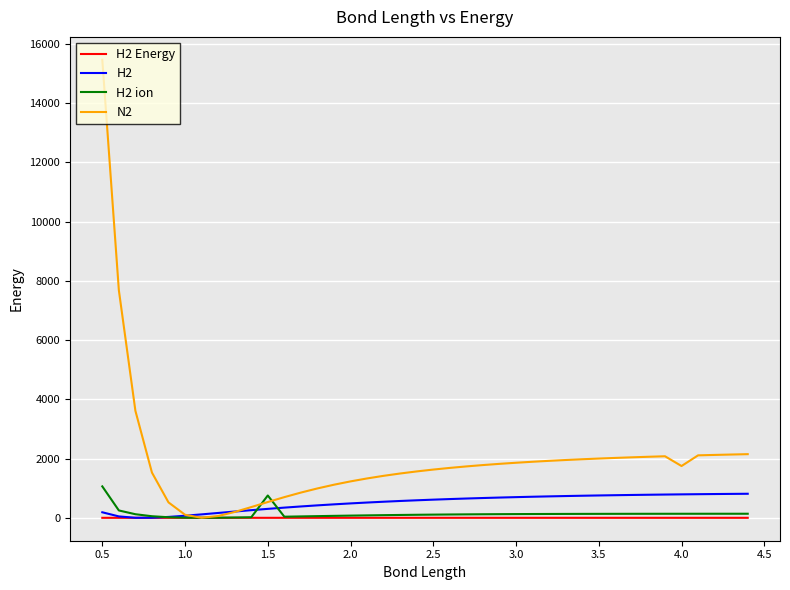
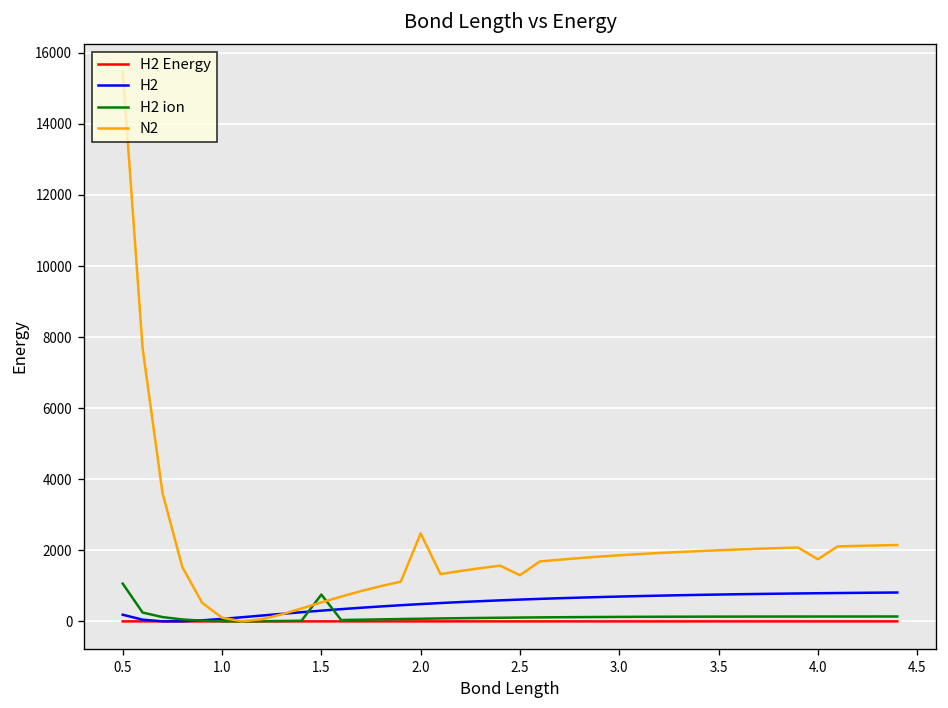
N2, 2.0: 1200 -> 2500
N2, 2.5: 1600 -> 1300
